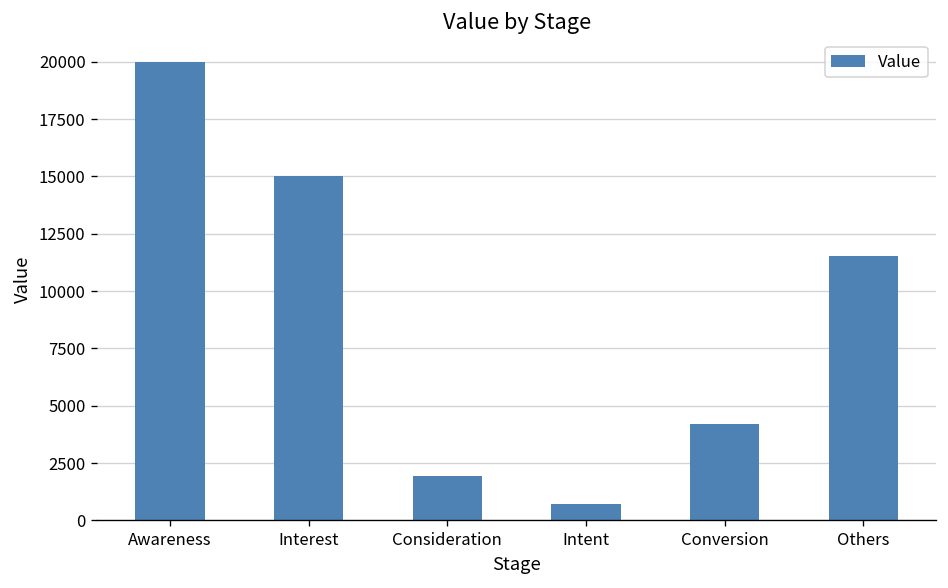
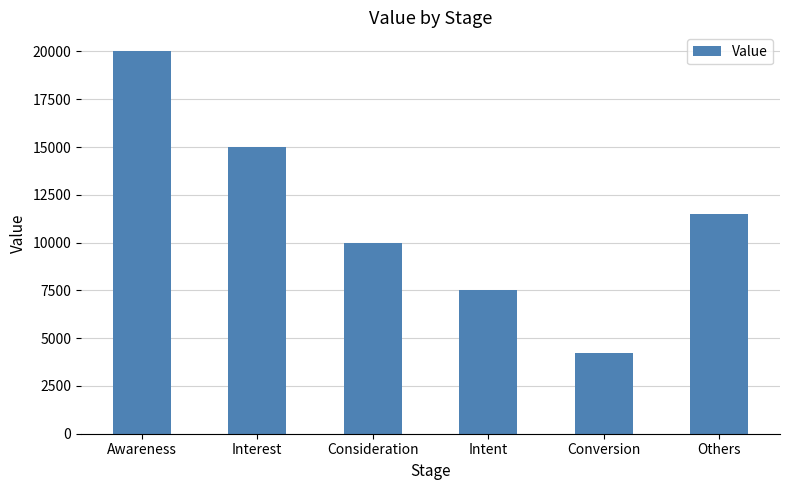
Consideration: 1900 -> 10000
Intent: 700 -> 7500
